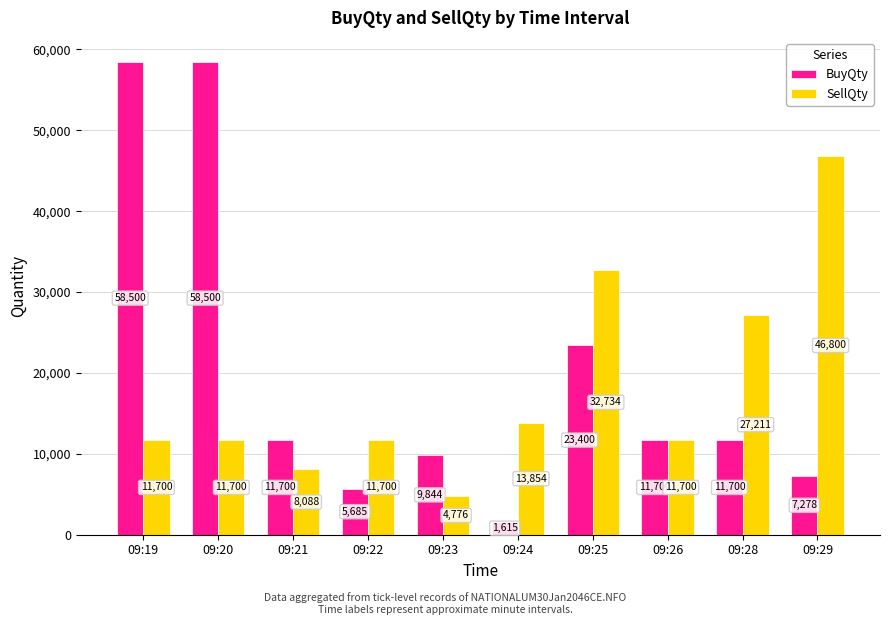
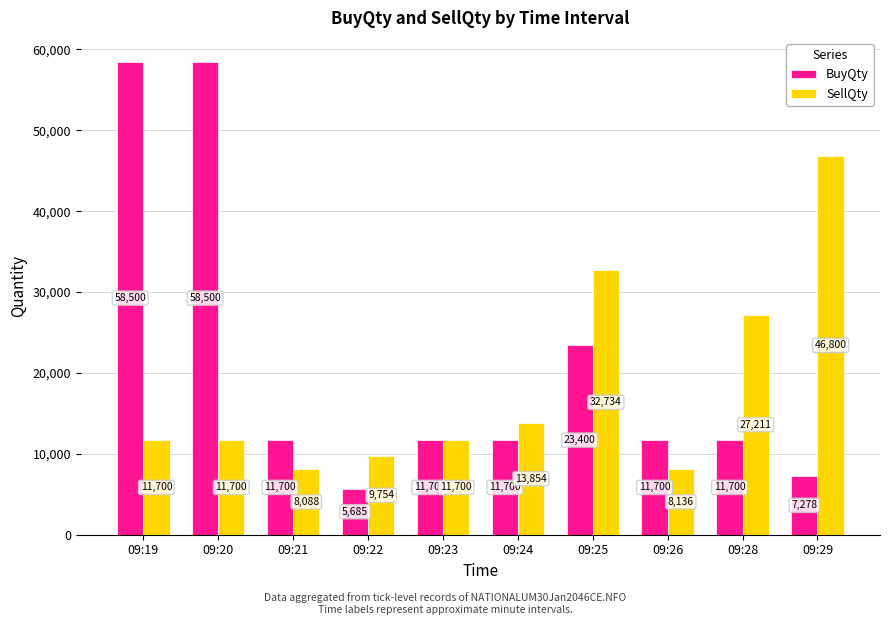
SellQty, 09:22: 11,700 -> 9,754
BuyQty, 09:23: 9,844 -> 11,700
SellQty, 09:23: 4,776 -> 11,700
BuyQty, 09:24: 1,615 -> 11,700
SellQty, 09:26: 11,700 -> 8,136
